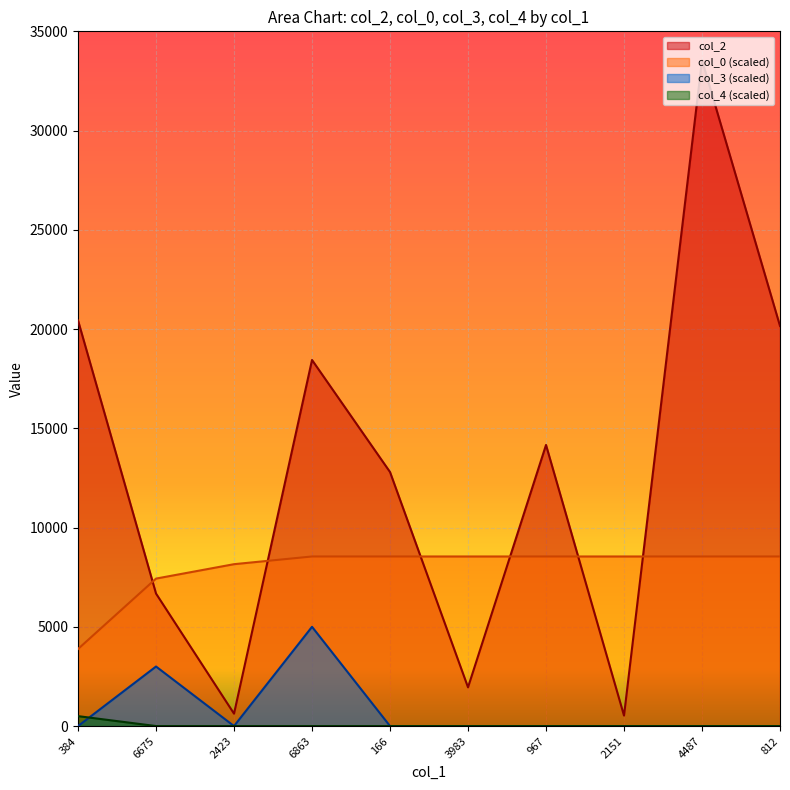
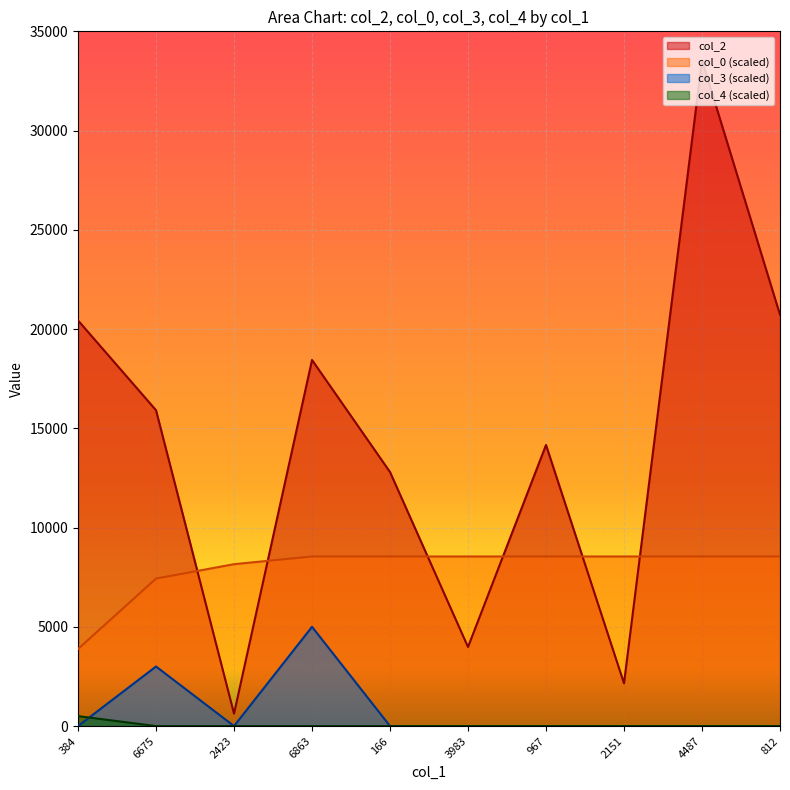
col_2, 6675: 6700 -> 15900
col_2, 3983: 2000 -> 4000
col_2, 2151: 500 -> 2200
col_2, 812: 20200 -> 20700
